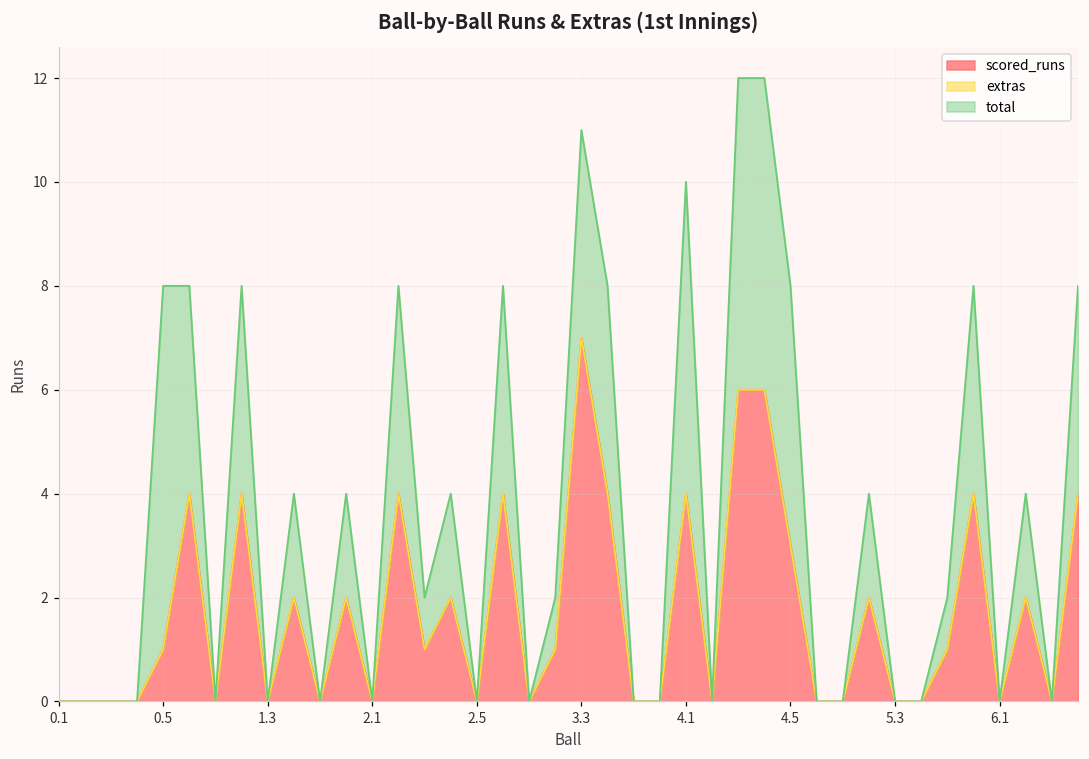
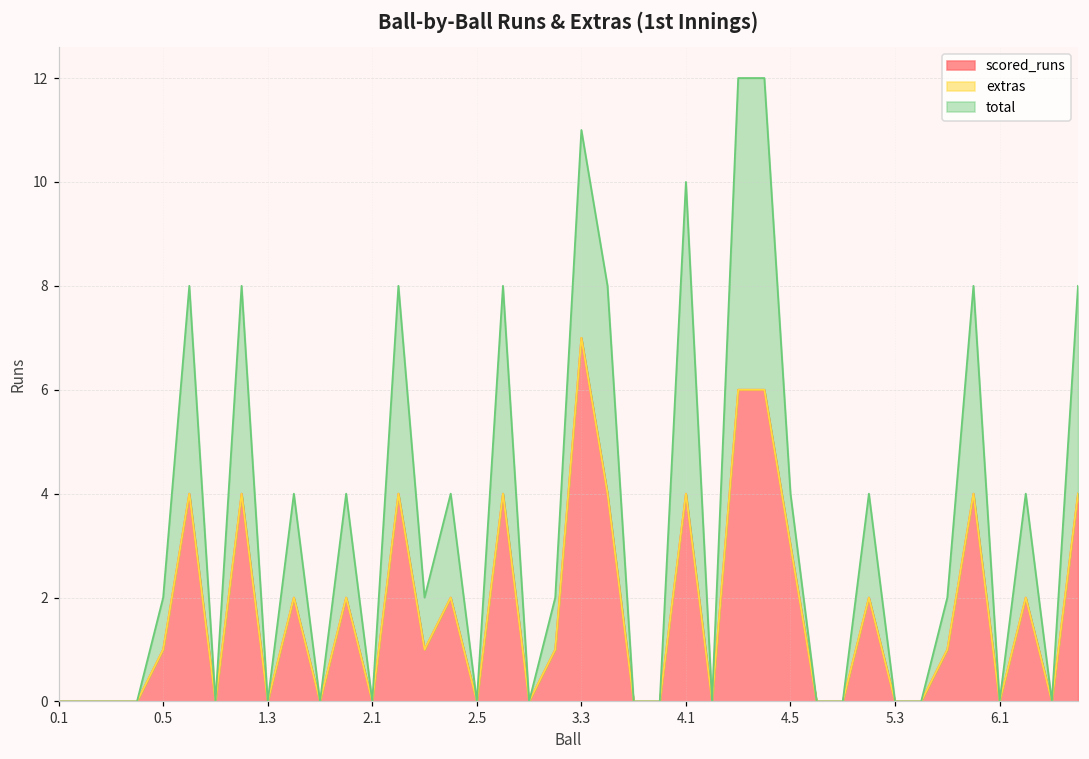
total, 0.5: 7 -> 1
total, 4.5: 5 -> 1
